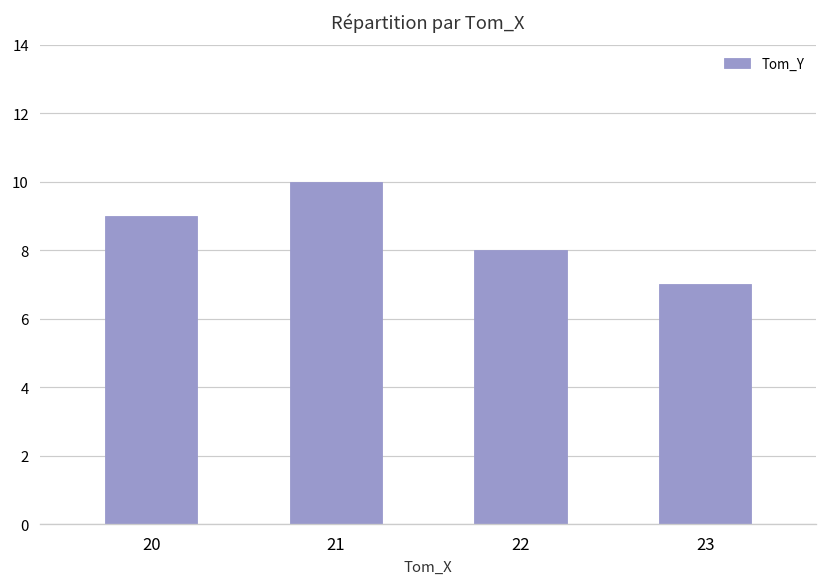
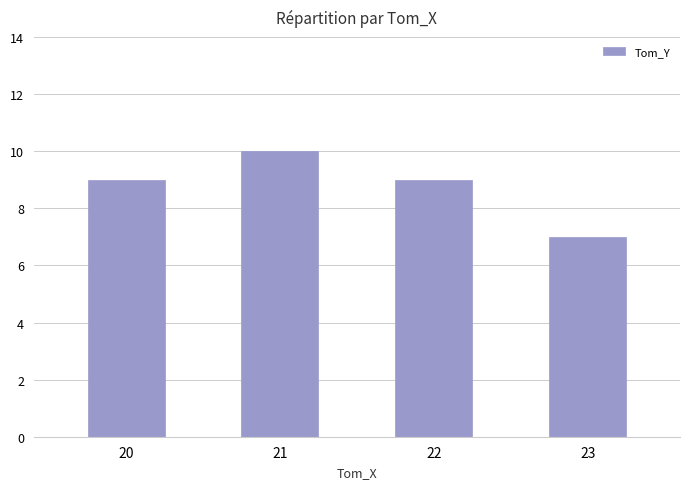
22: 8 -> 9
